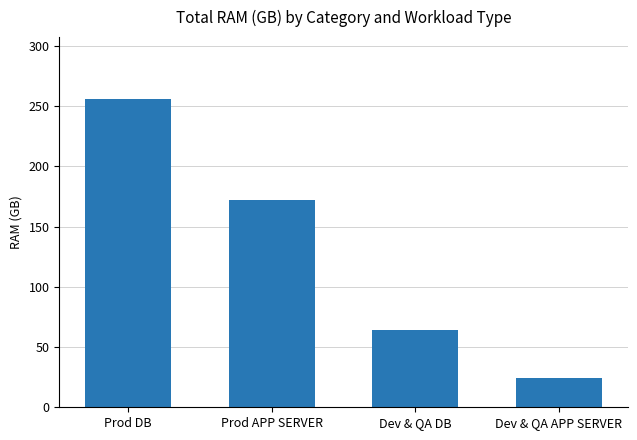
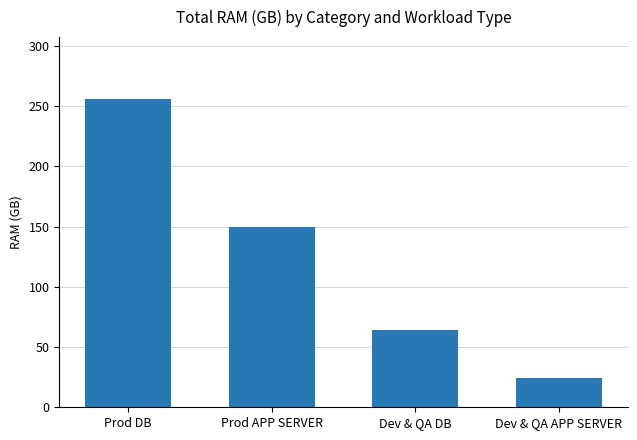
Prod APP SERVER: 172 -> 150
